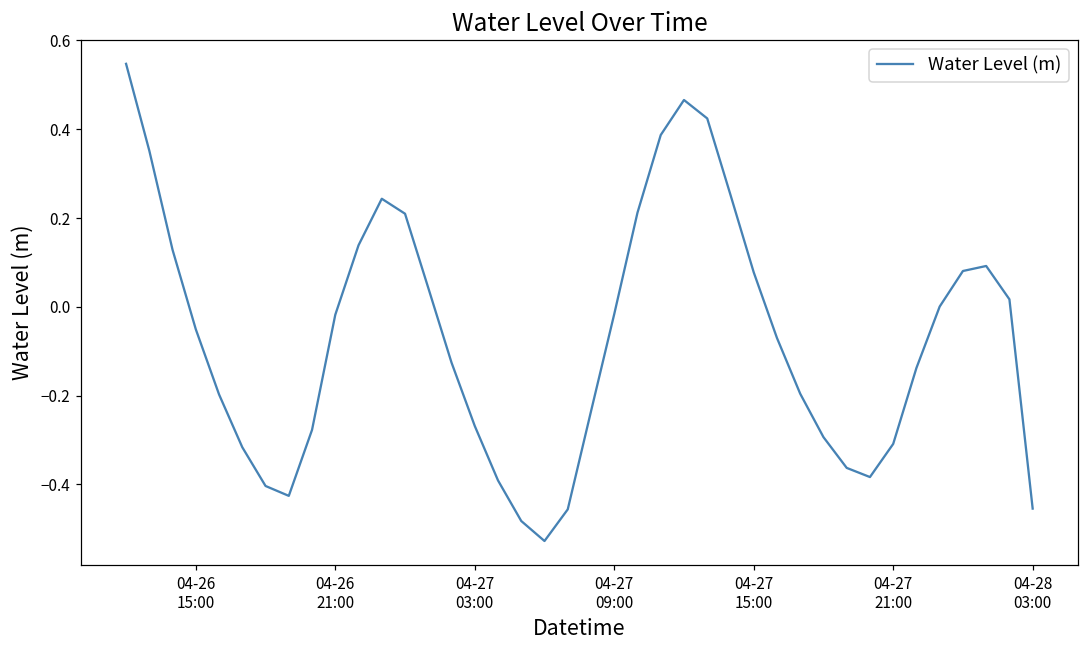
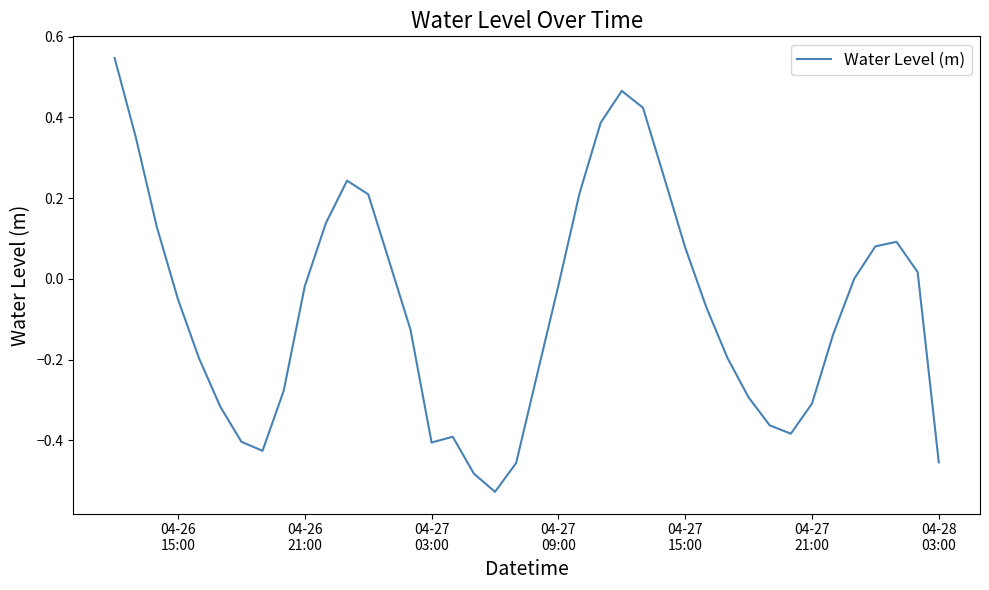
04-27 03:00: -0.27 -> -0.41
